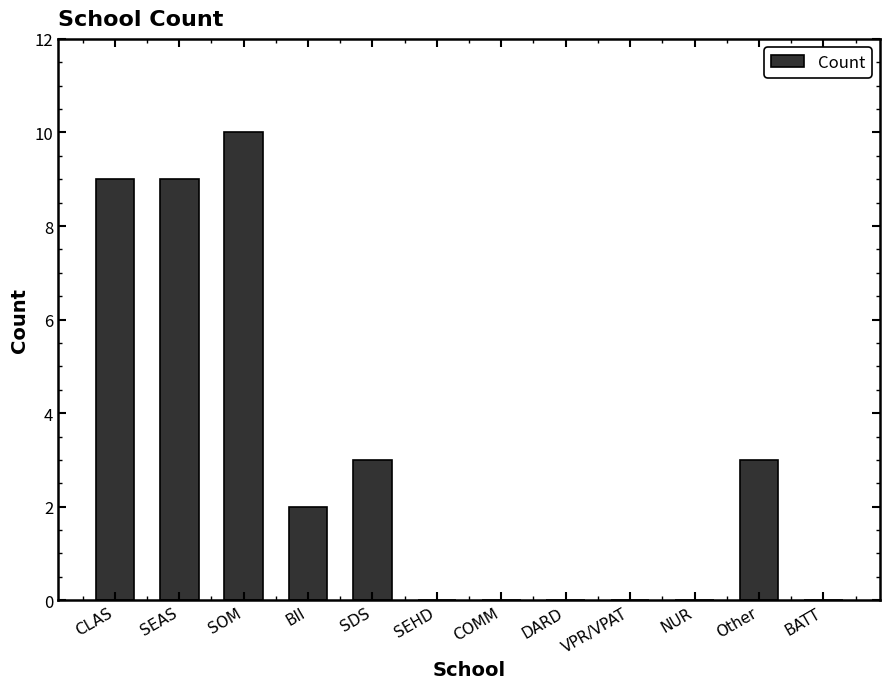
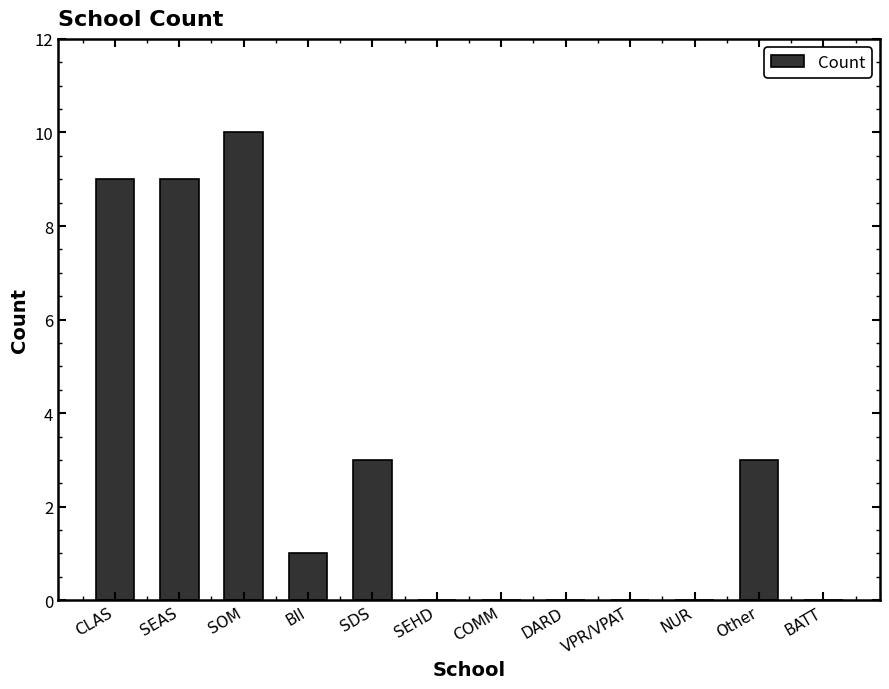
BII: 2 -> 1
